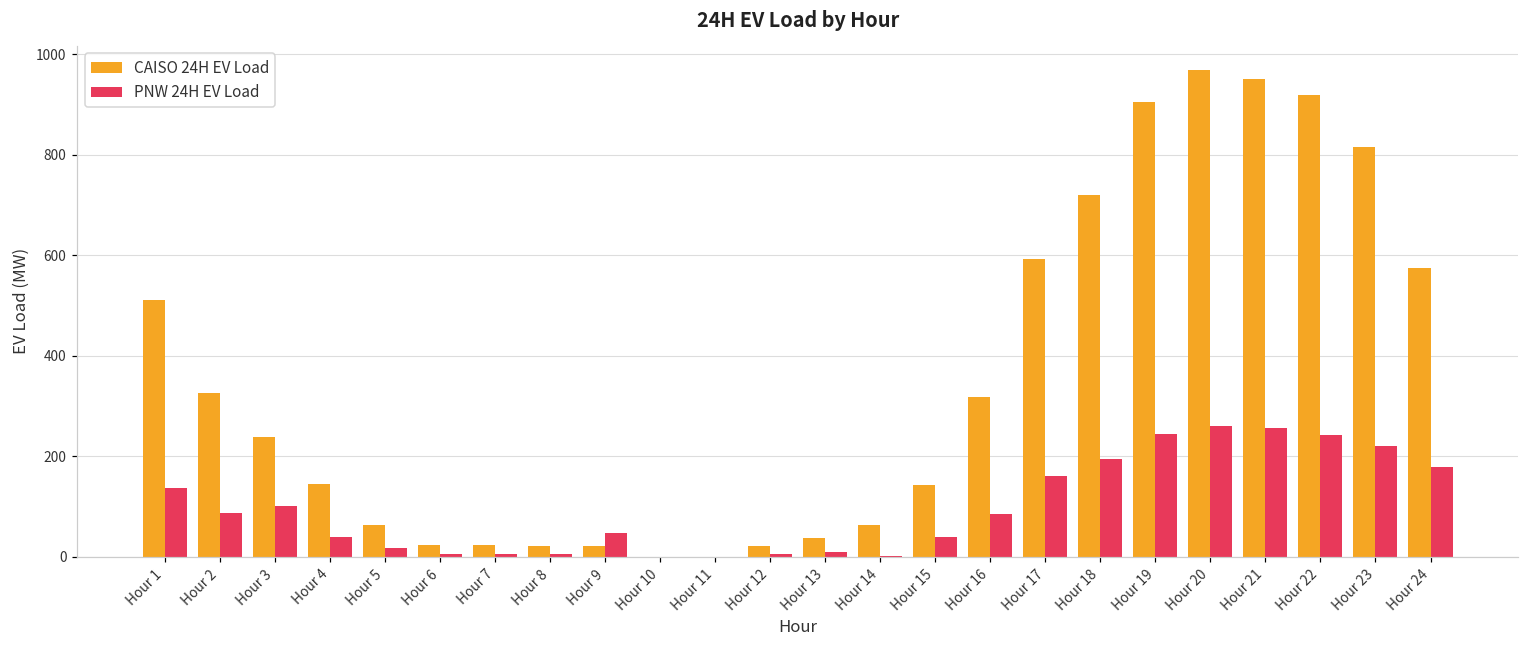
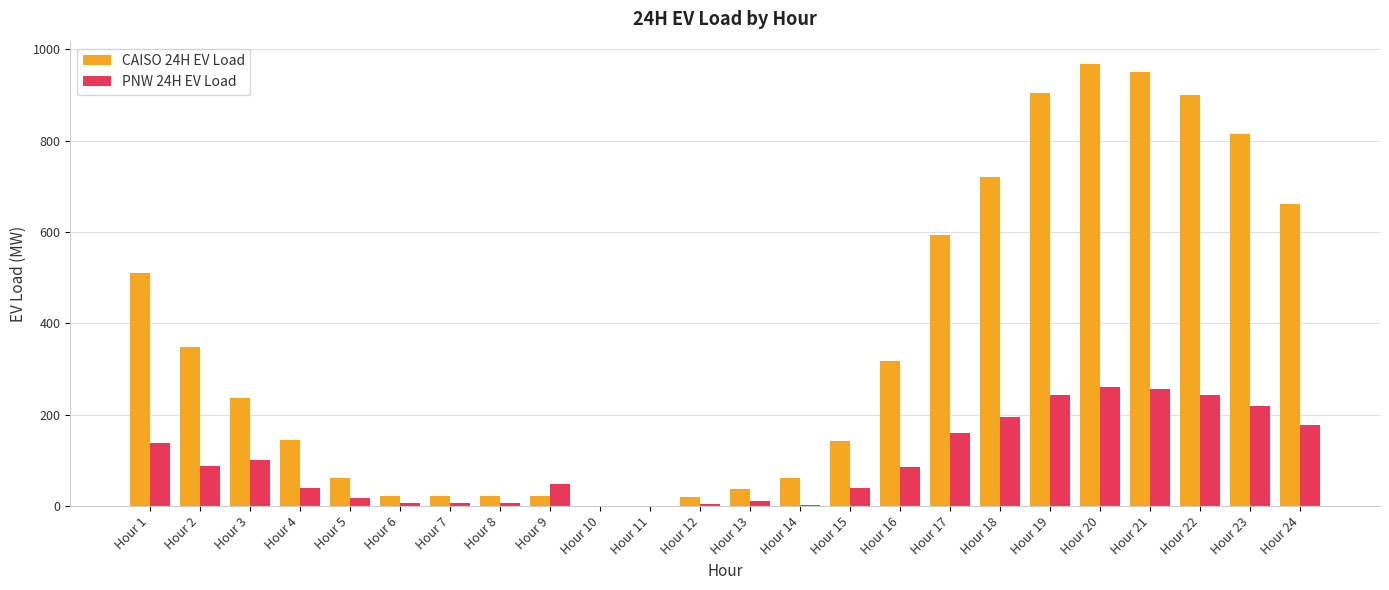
CAISO 24H EV Load, Hour 2: 330 -> 350
CAISO 24H EV Load, Hour 22: 920 -> 900
CAISO 24H EV Load, Hour 24: 570 -> 660
